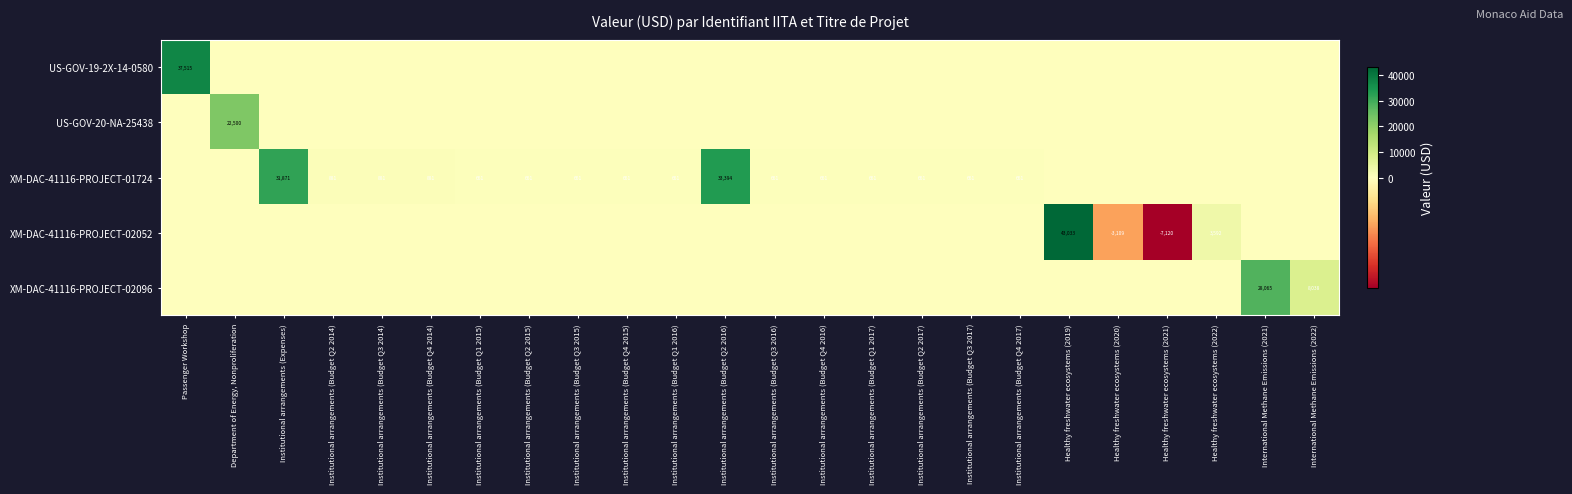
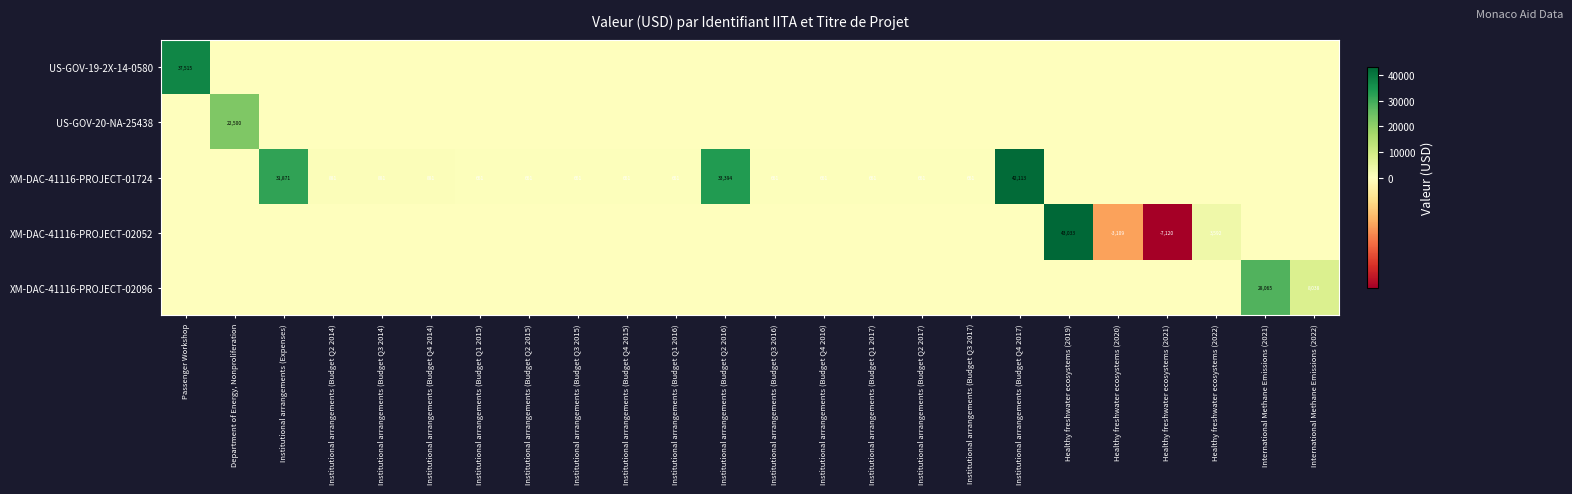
XM-DAC-41116-PROJECT-01724, Institutional arrangements (Budget Q4 2017): 661 -> 42,113
